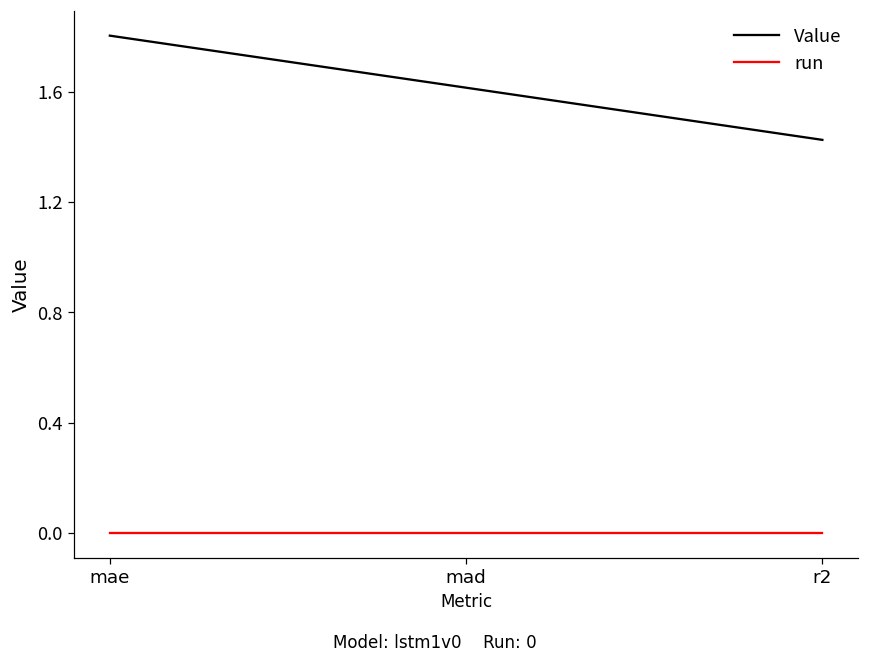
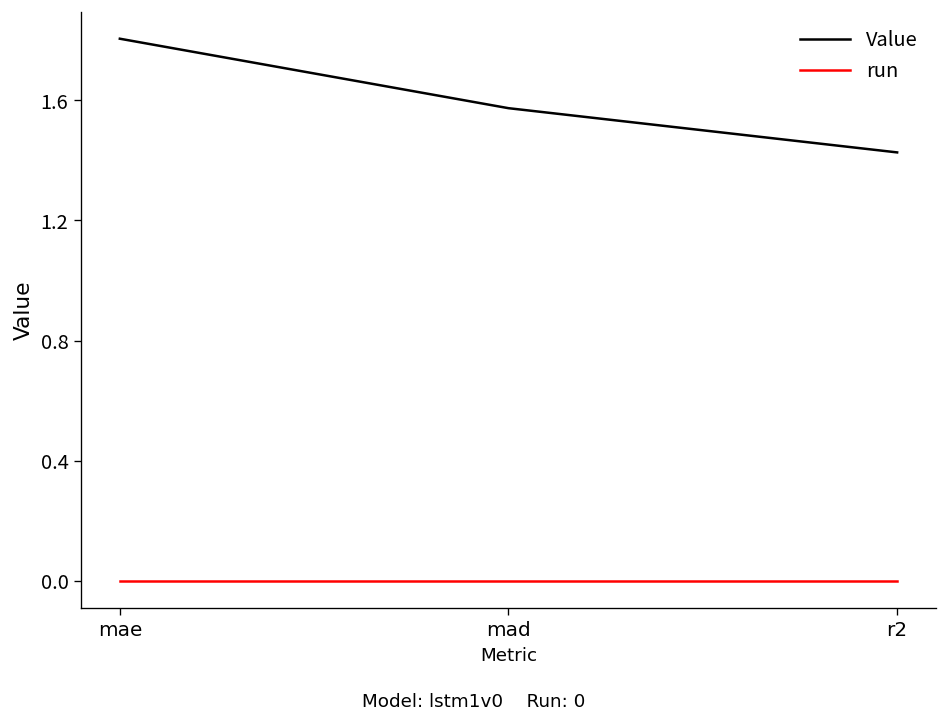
Value, mad: 1.62 -> 1.57
